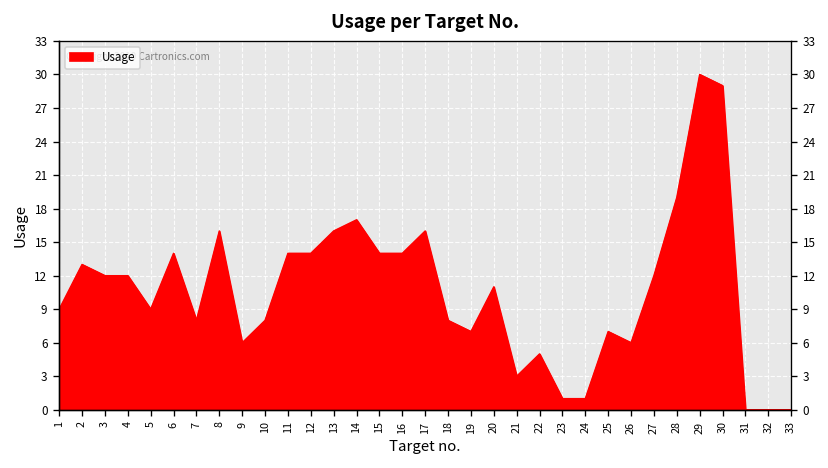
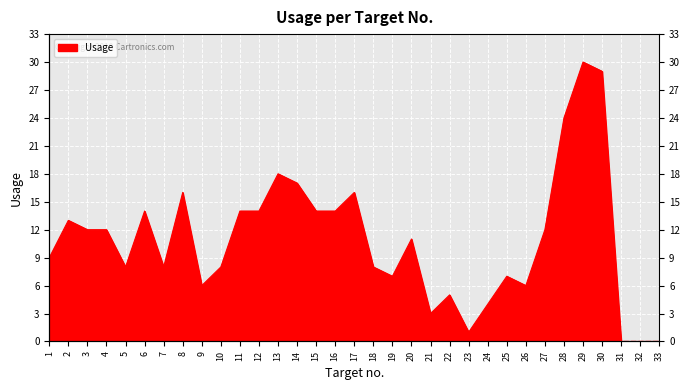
5: 9 -> 8
13: 16 -> 18
24: 1 -> 4
28: 19 -> 24
